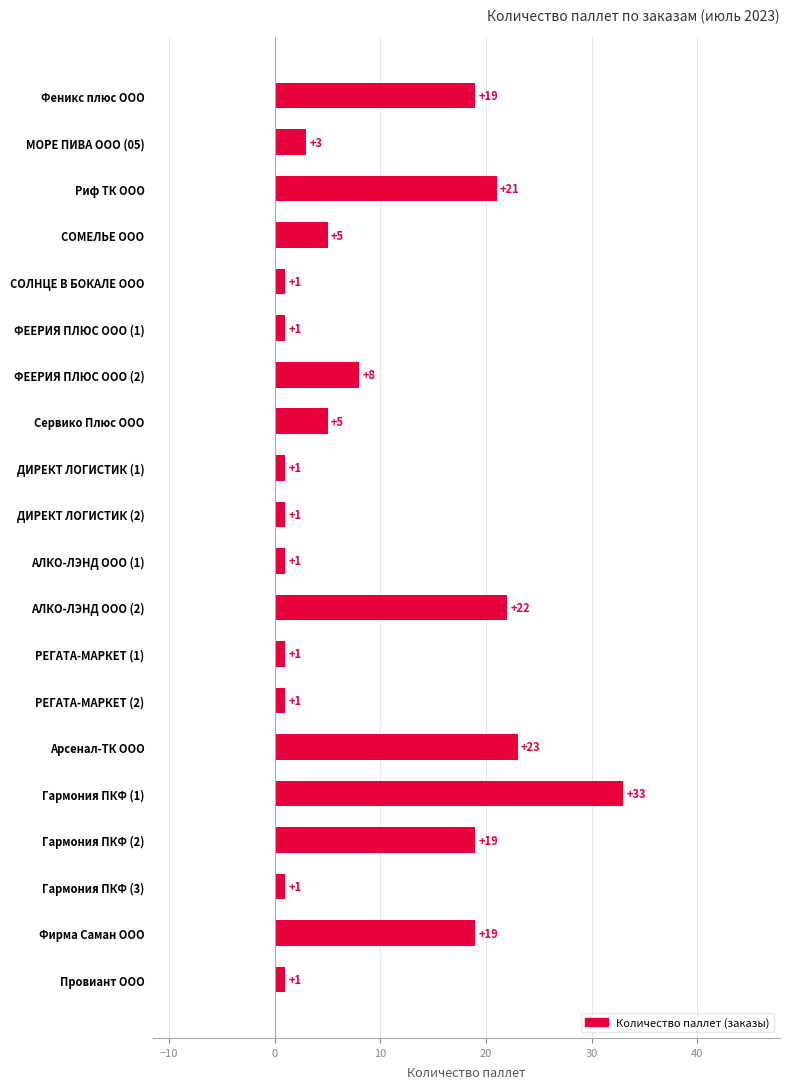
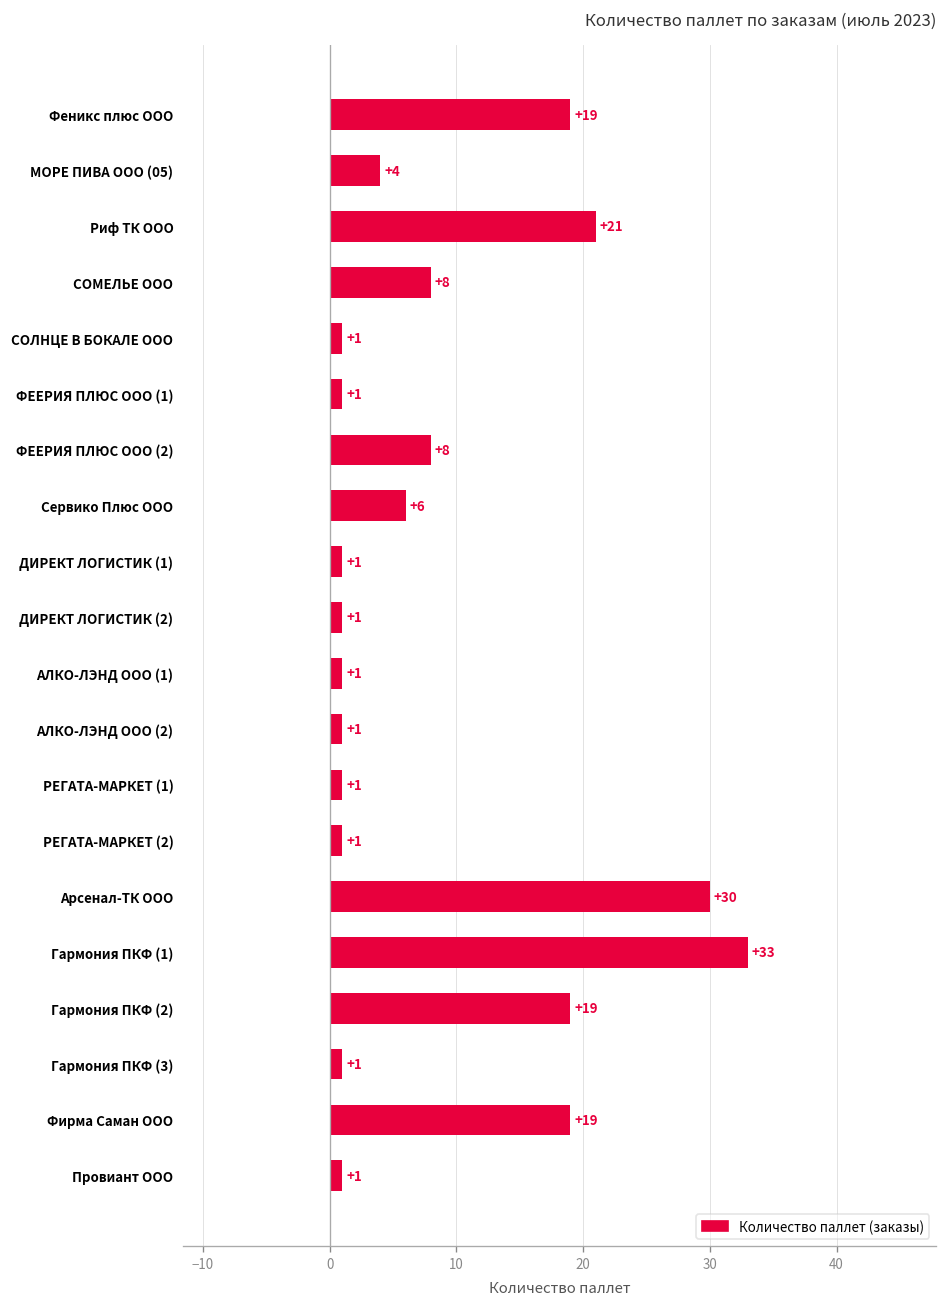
МОРЕ ПИВА ООО (05): +3 -> +4
СОМЕЛЬЕ ООО: +5 -> +8
Сервико Плюс ООО: +5 -> +6
АЛКО-ЛЭНД ООО (2): +22 -> +1
Арсенал-ТК ООО: +23 -> +30
